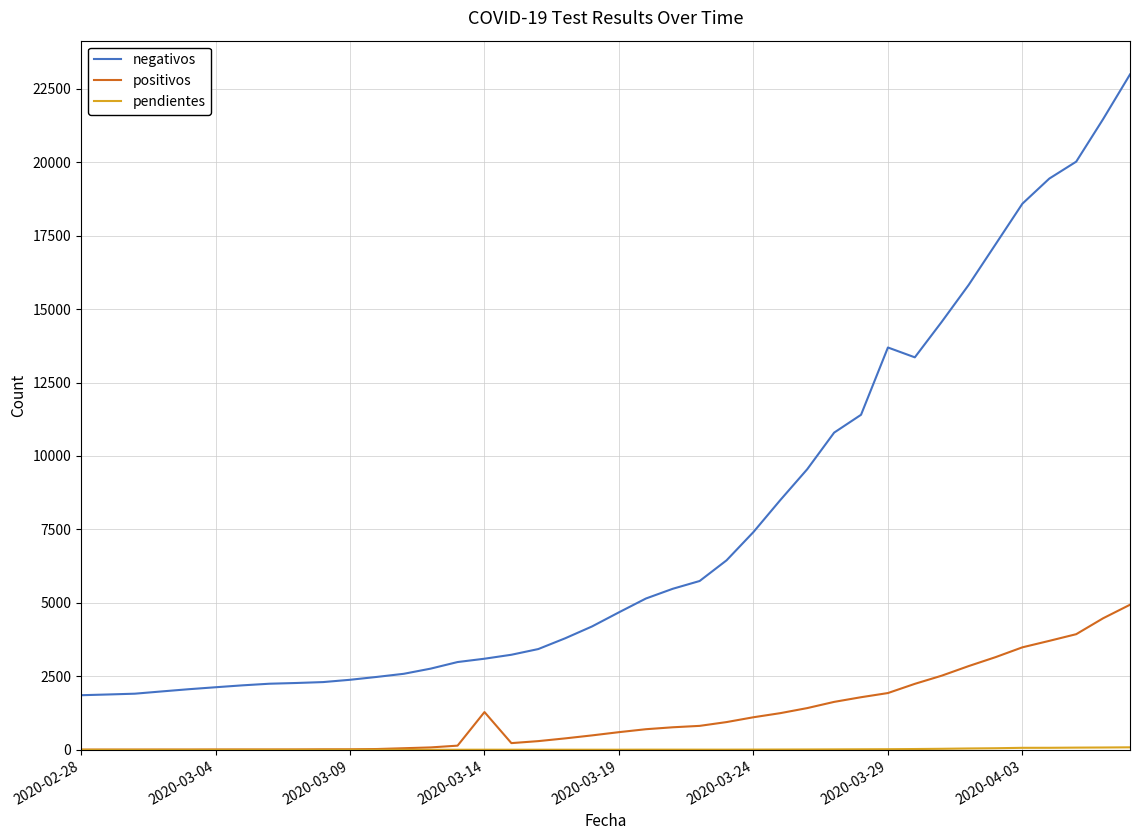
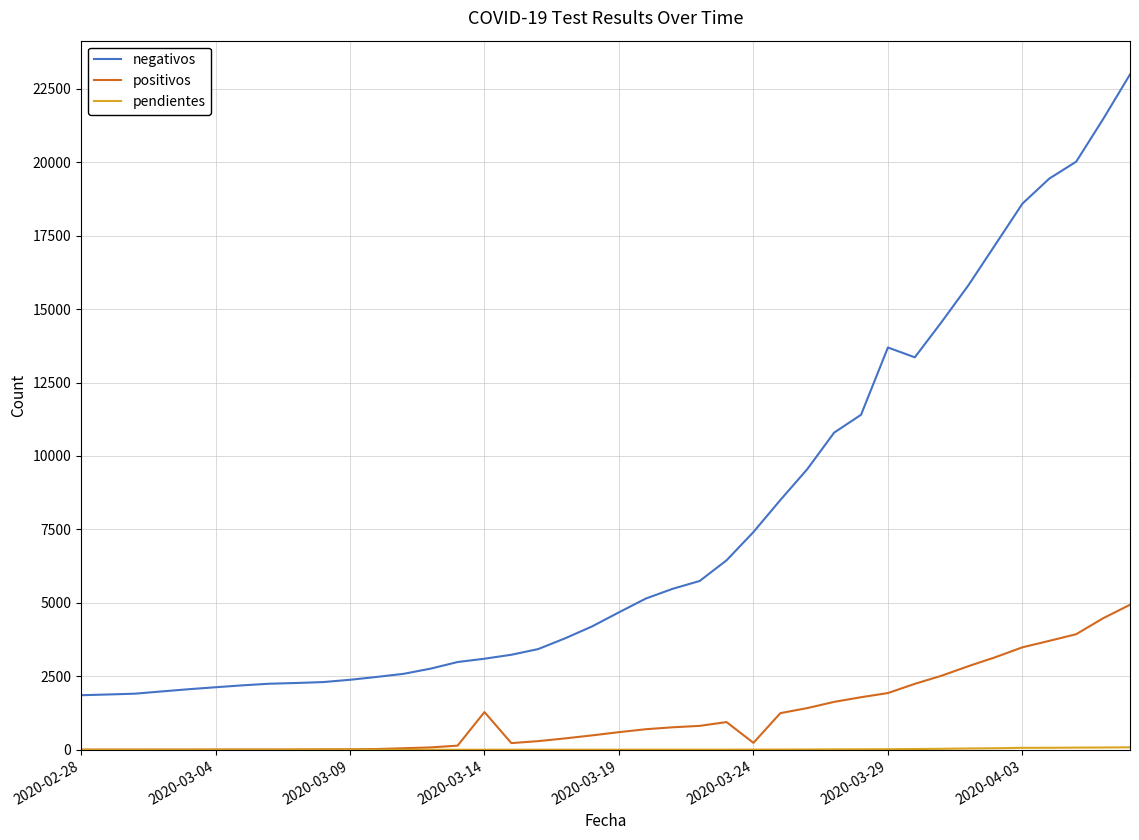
positivos, 2020-03-24: 1100 -> 200
